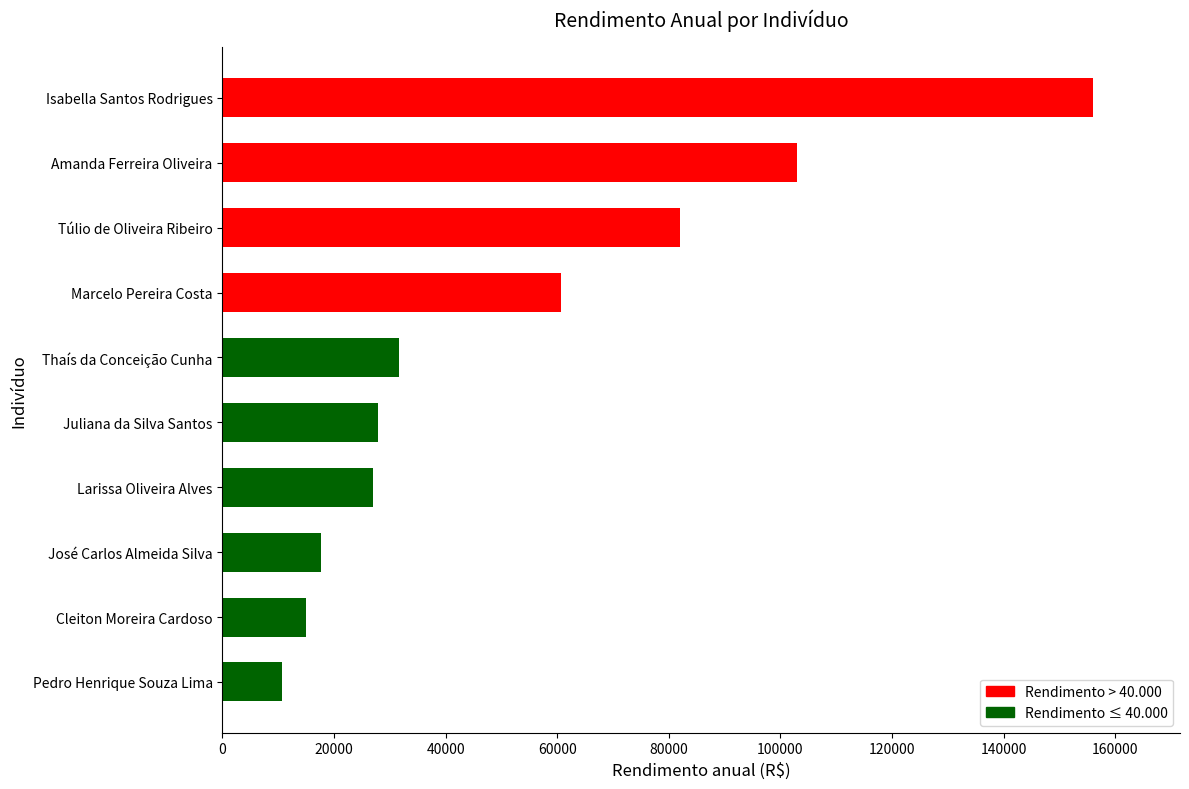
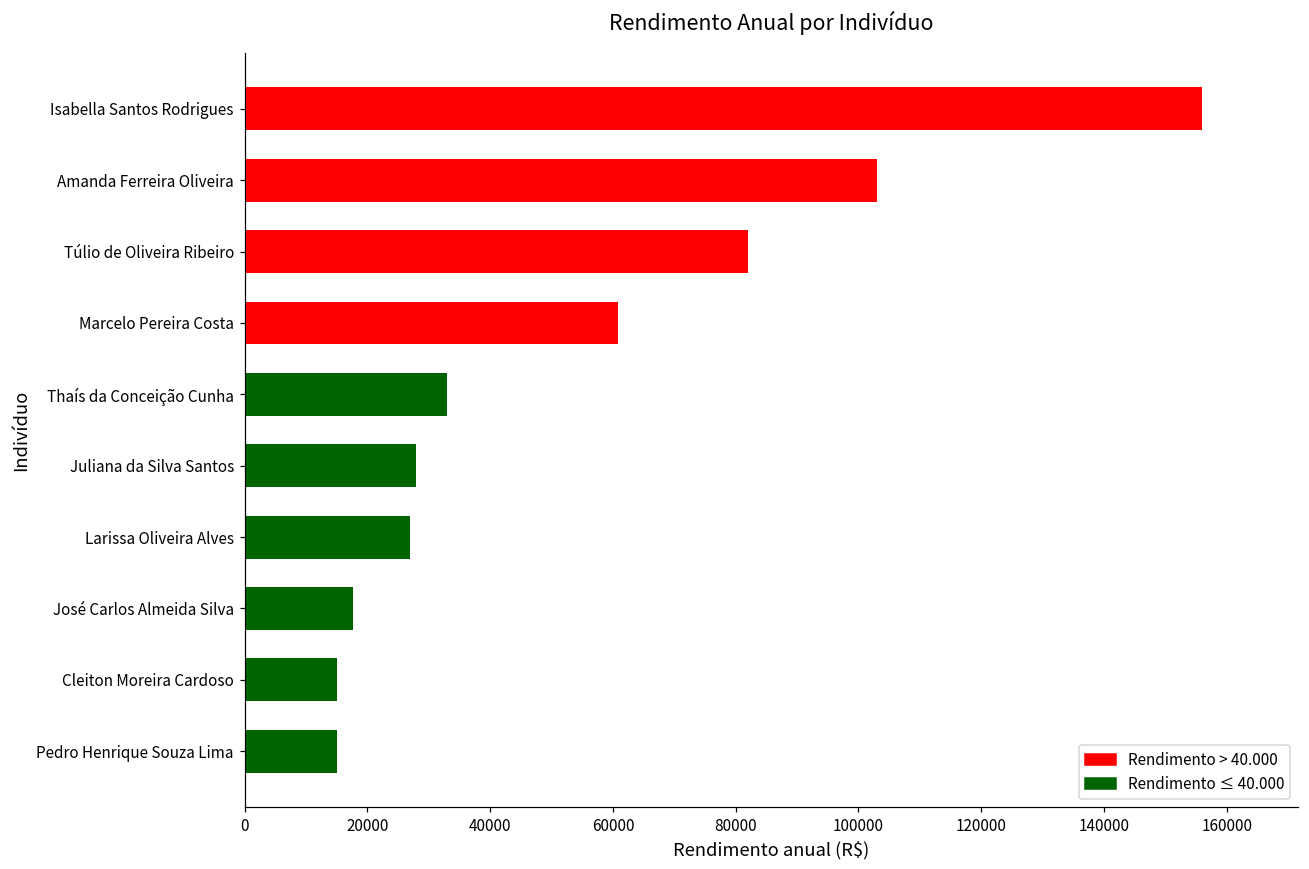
Thaís da Conceição Cunha: 32000 -> 33000
Pedro Henrique Souza Lima: 11000 -> 15000
